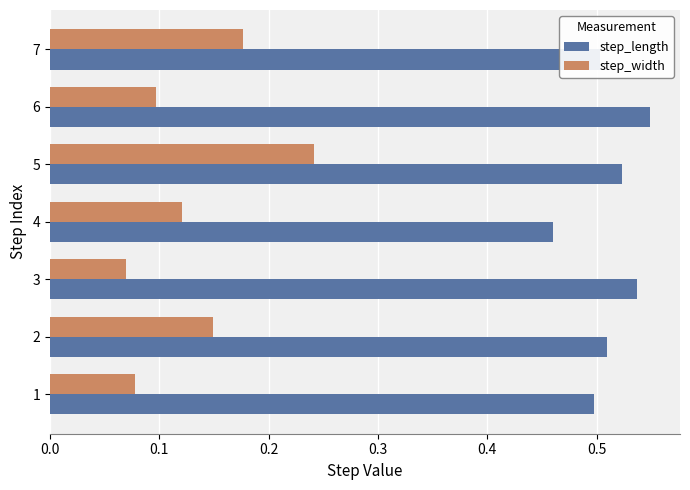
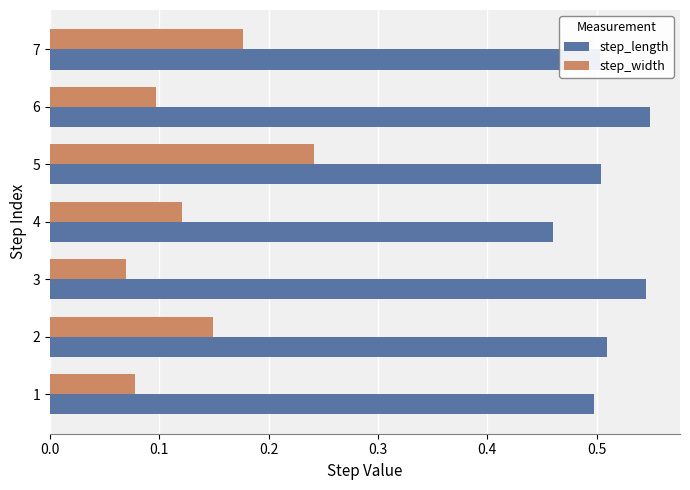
step_length, 5: 0.523 -> 0.505
step_length, 3: 0.537 -> 0.545
